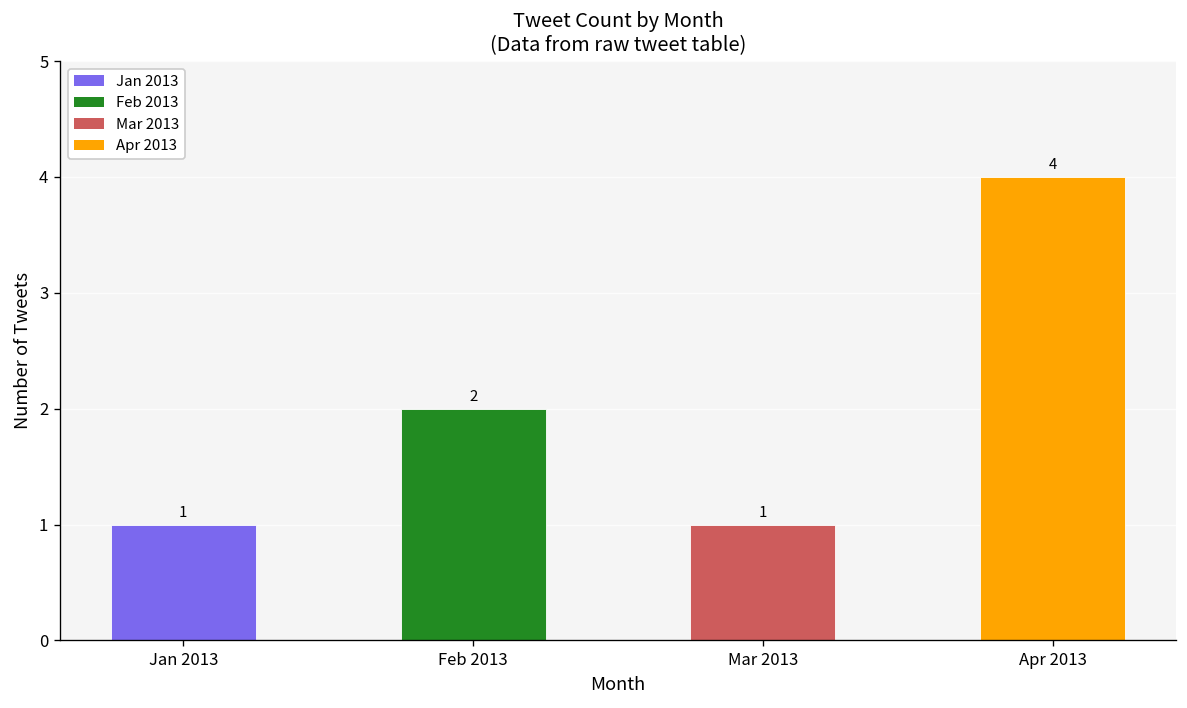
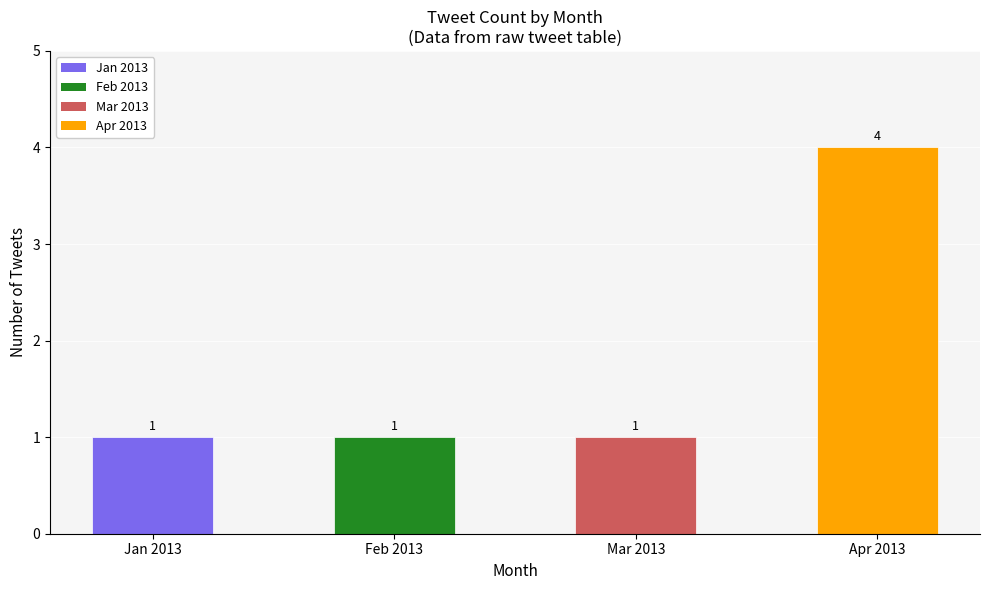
Feb 2013: 2 -> 1
